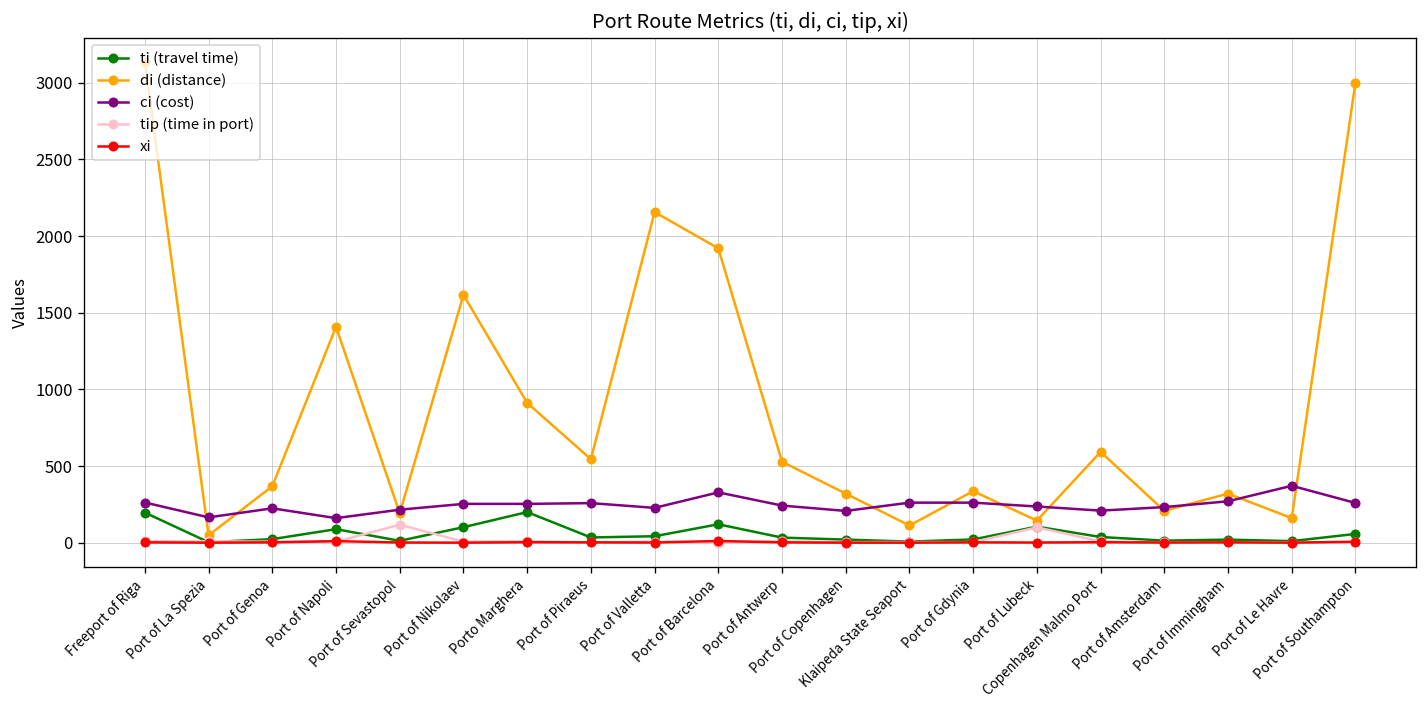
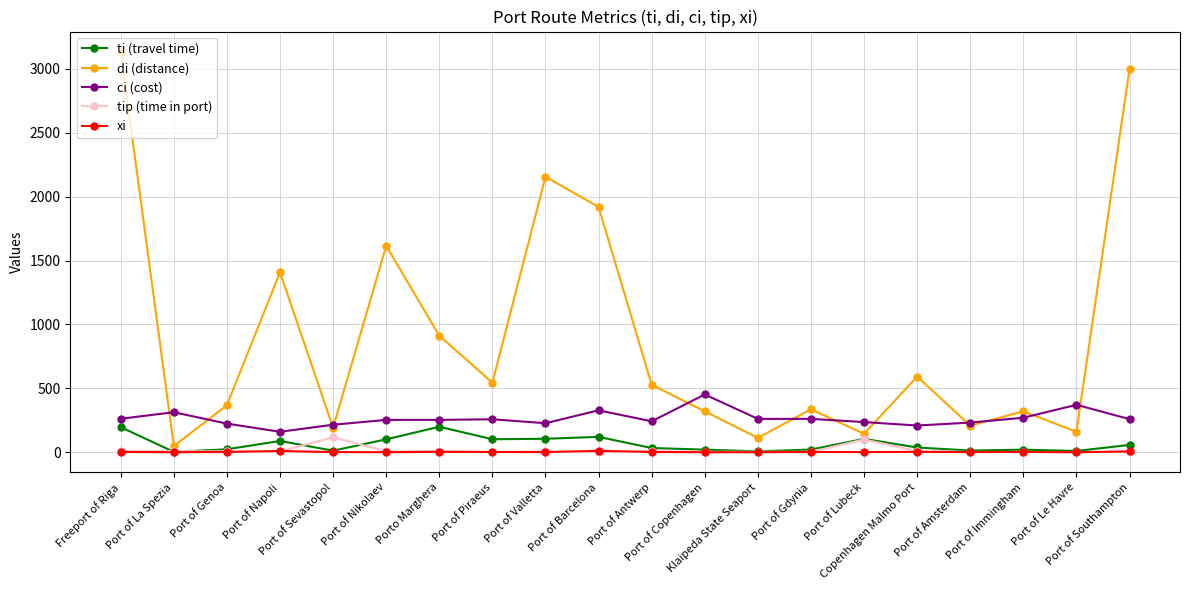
ci (cost), Port of La Spezia: 170 -> 310
ti (travel time), Port of Piraeus: 30 -> 100
ti (travel time), Port of Valletta: 40 -> 110
ci (cost), Port of Copenhagen: 210 -> 450
